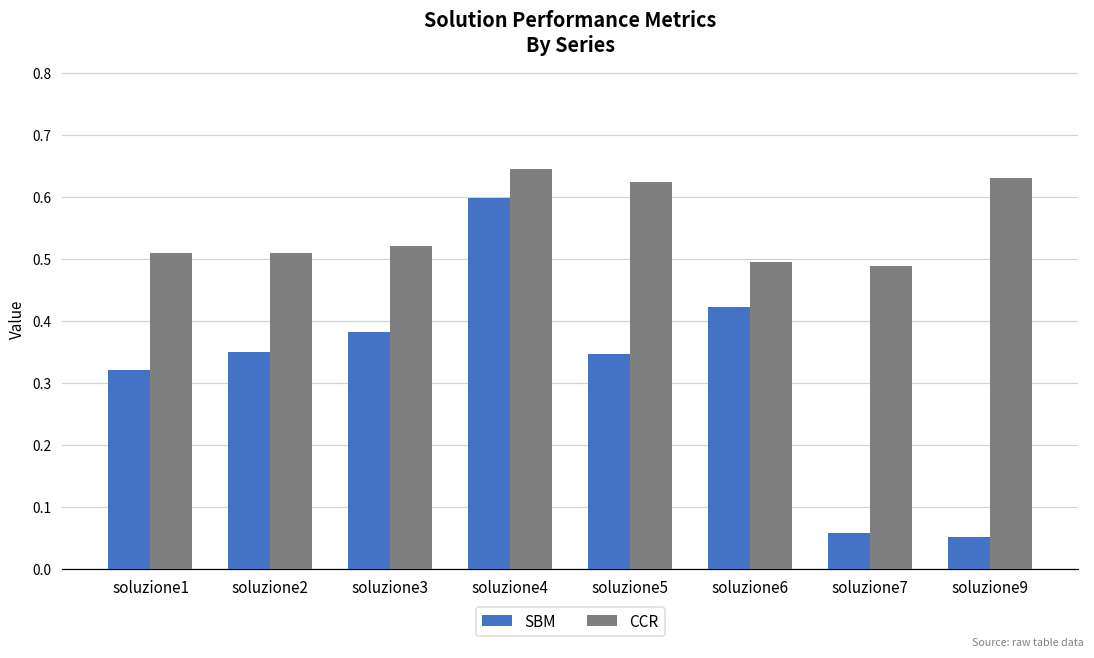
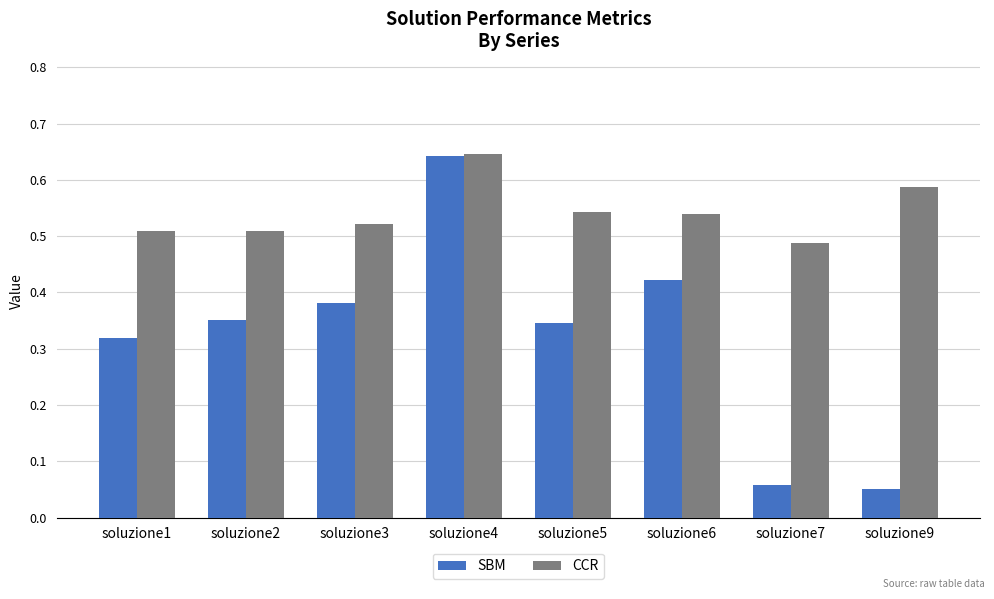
SBM, soluzione4: 0.60 -> 0.64
CCR, soluzione5: 0.62 -> 0.54
CCR, soluzione6: 0.50 -> 0.54
CCR, soluzione9: 0.63 -> 0.59
